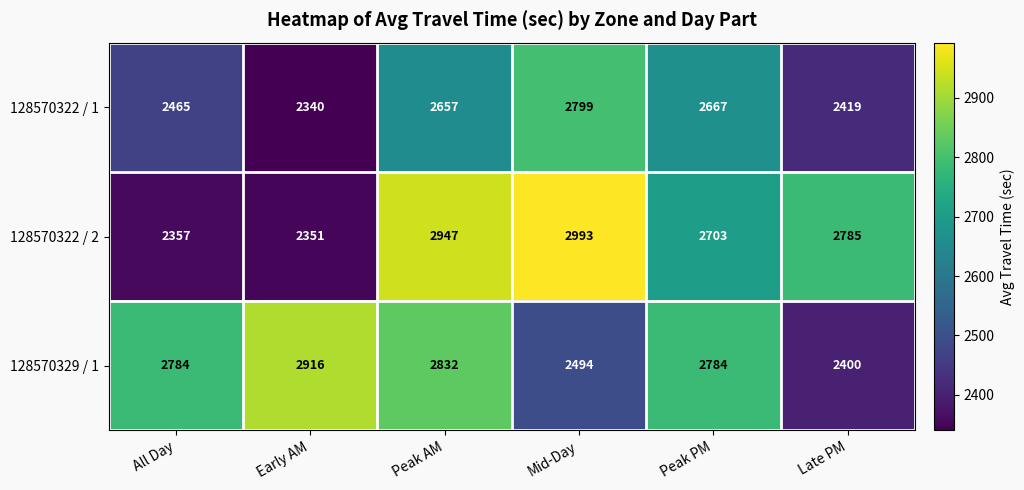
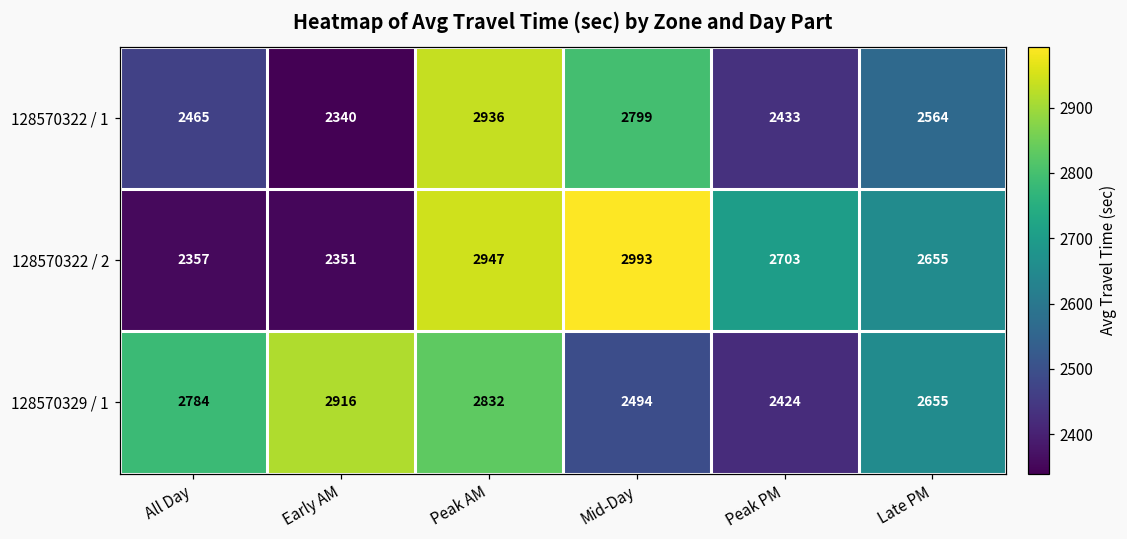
128570322 / 1, Peak AM: 2657 -> 2936
128570322 / 1, Peak PM: 2667 -> 2433
128570322 / 1, Late PM: 2419 -> 2564
128570322 / 2, Late PM: 2785 -> 2655
128570329 / 1, Peak PM: 2784 -> 2424
128570329 / 1, Late PM: 2400 -> 2655
